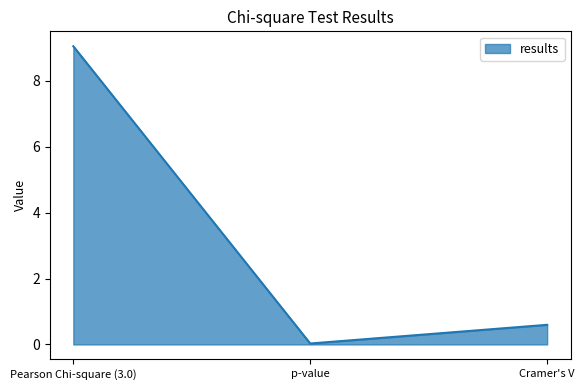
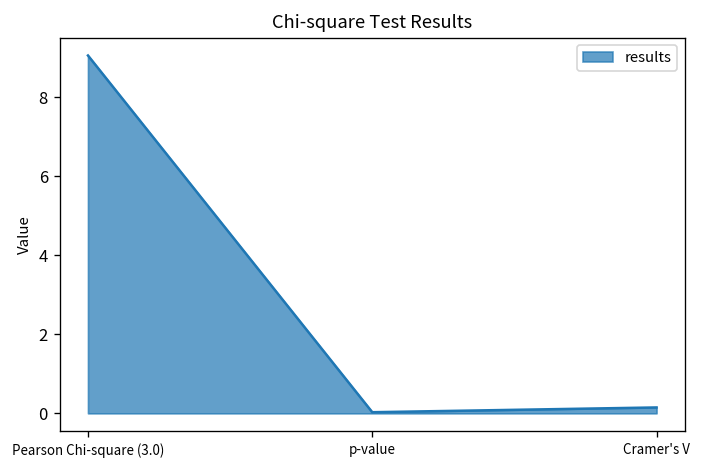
Cramer's V: 0.6 -> 0.1
